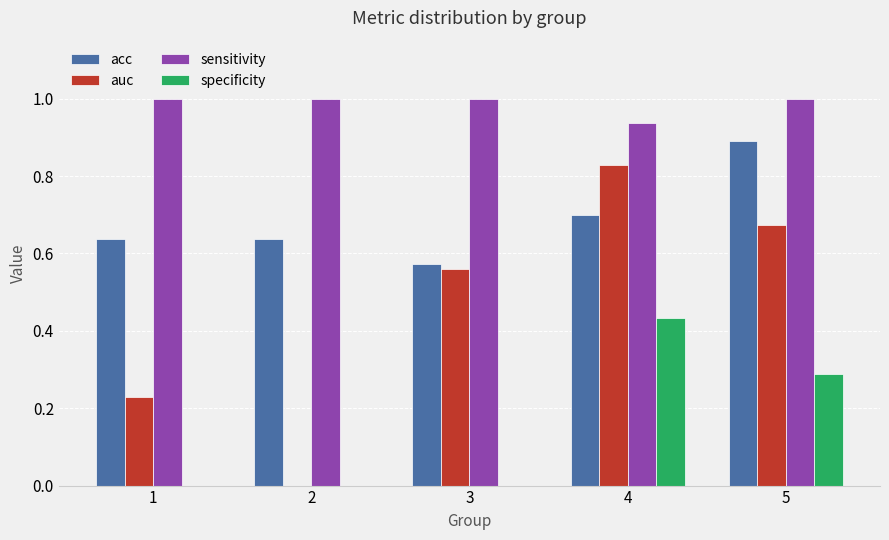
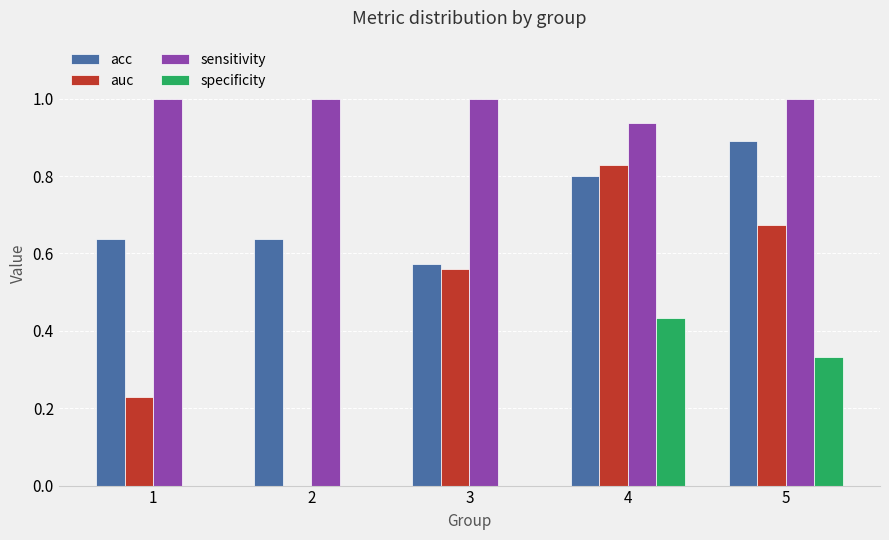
acc, 4: 0.7 -> 0.8
specificity, 5: 0.29 -> 0.33
